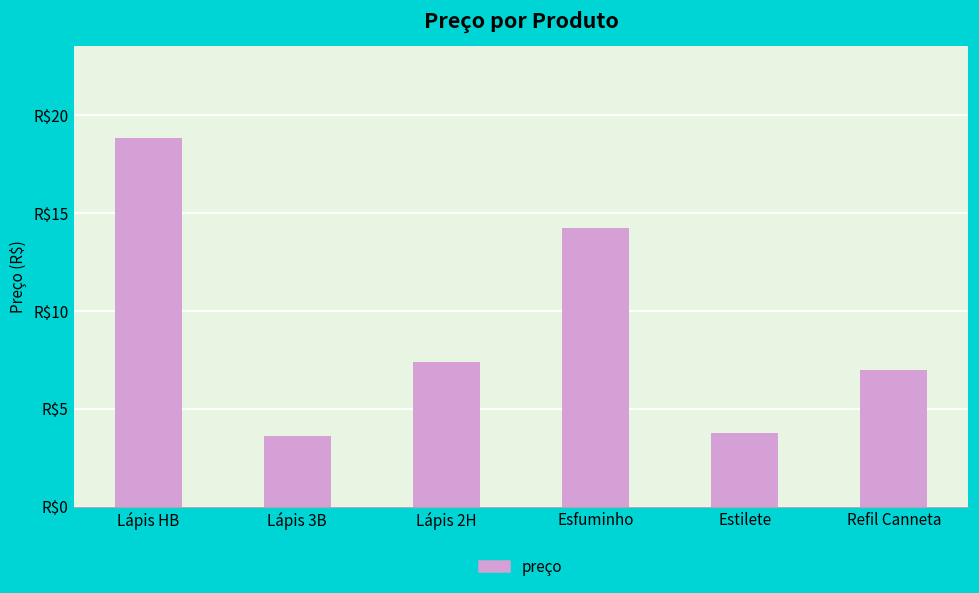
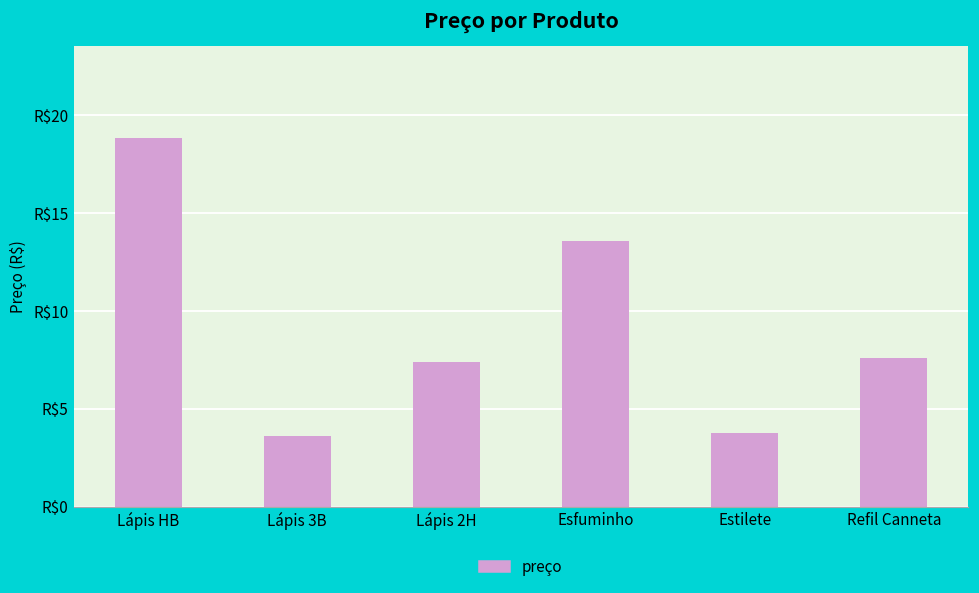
Esfuminho: R$14.2 -> R$13.6
Refil Canneta: R$7.0 -> R$7.6
